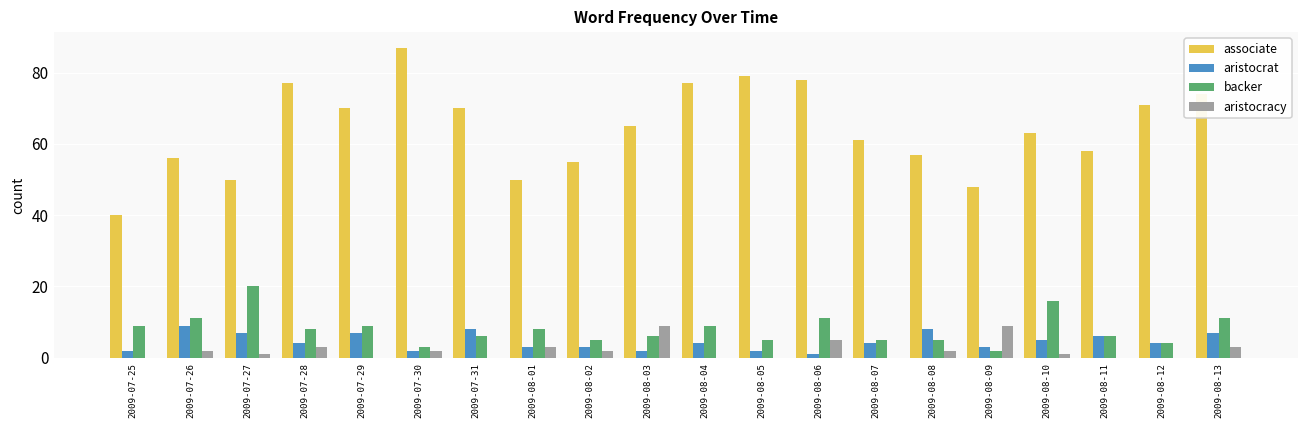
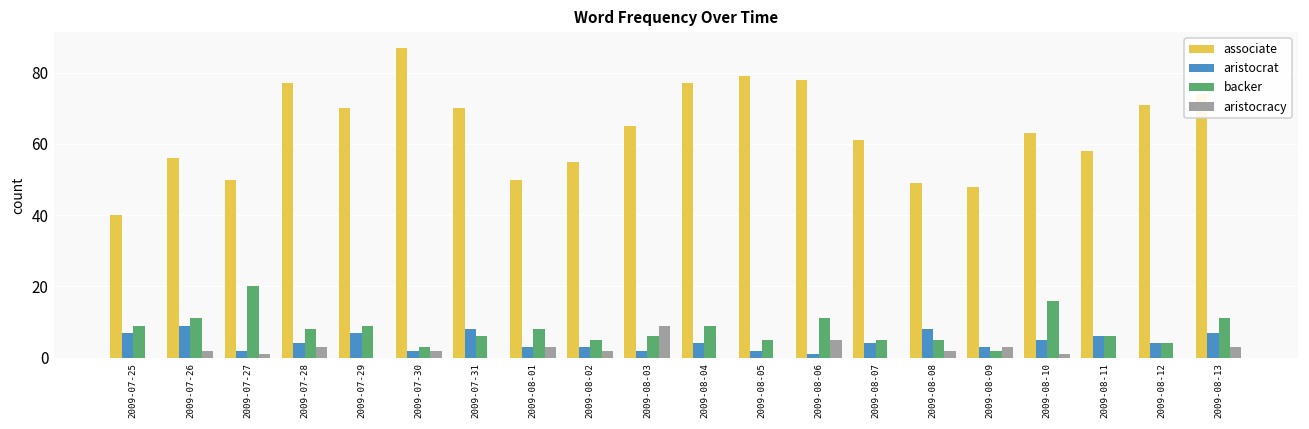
aristocrat, 2009-07-25: 2 -> 7
aristocrat, 2009-07-27: 7 -> 2
associate, 2009-08-08: 57 -> 49
aristocracy, 2009-08-09: 9 -> 3
